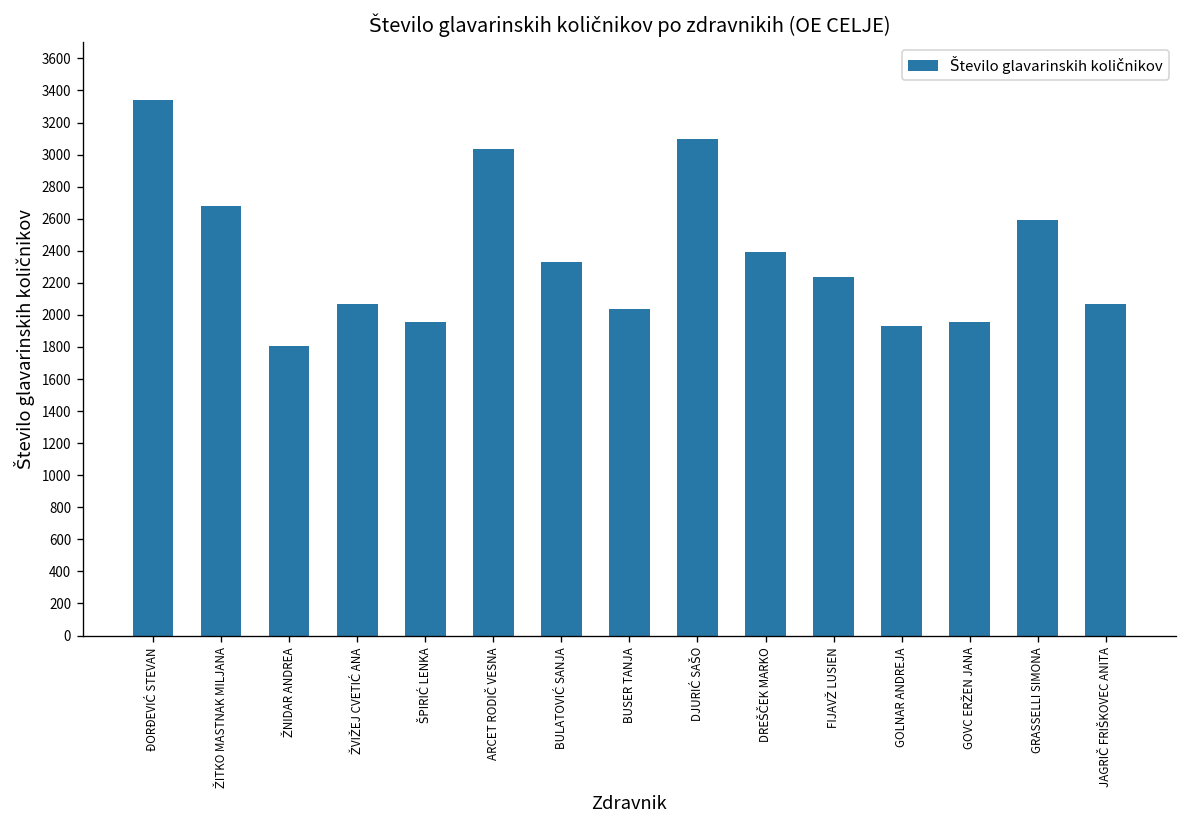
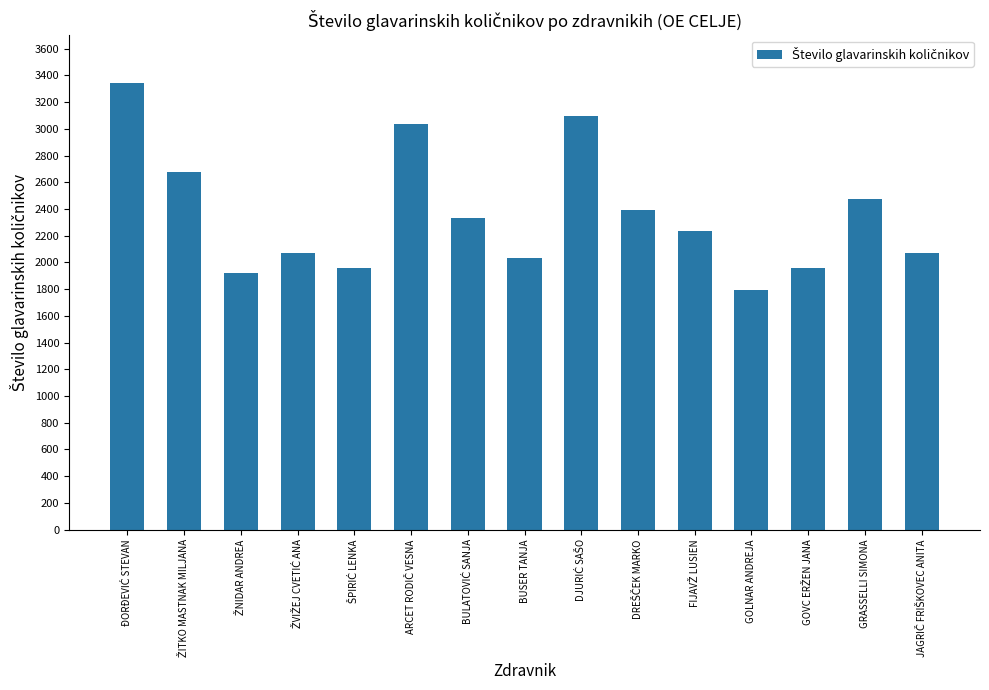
ŽNIDAR ANDREA: 1810 -> 1920
GOLNAR ANDREJA: 1930 -> 1790
GRASSELLI SIMONA: 2590 -> 2470
